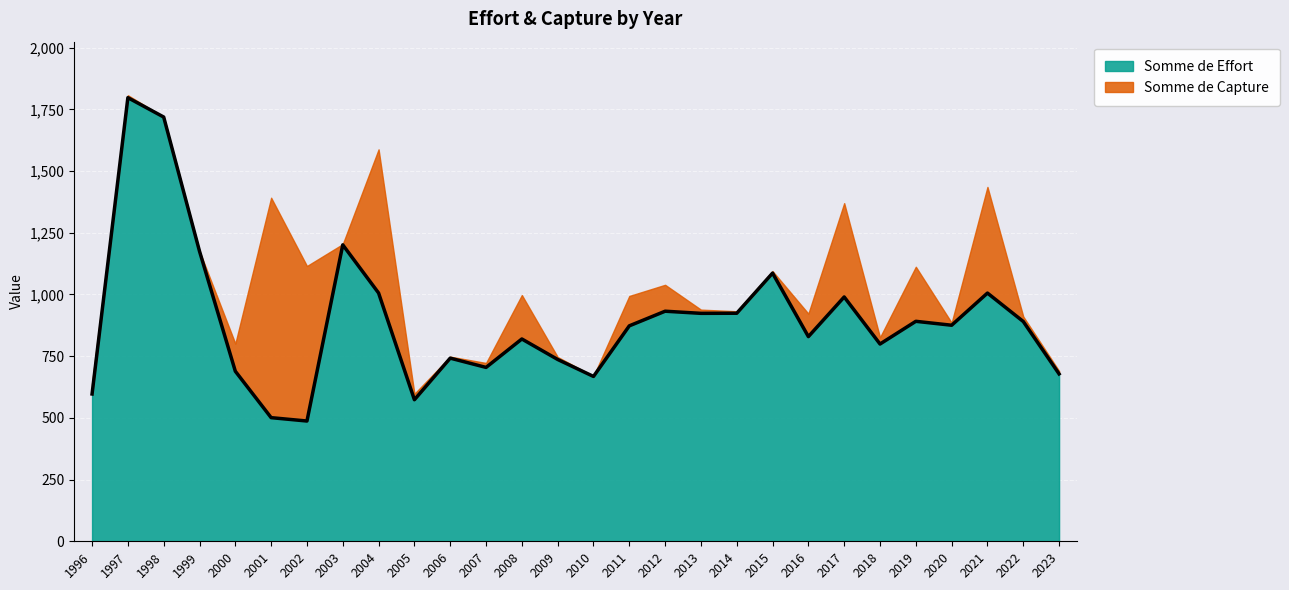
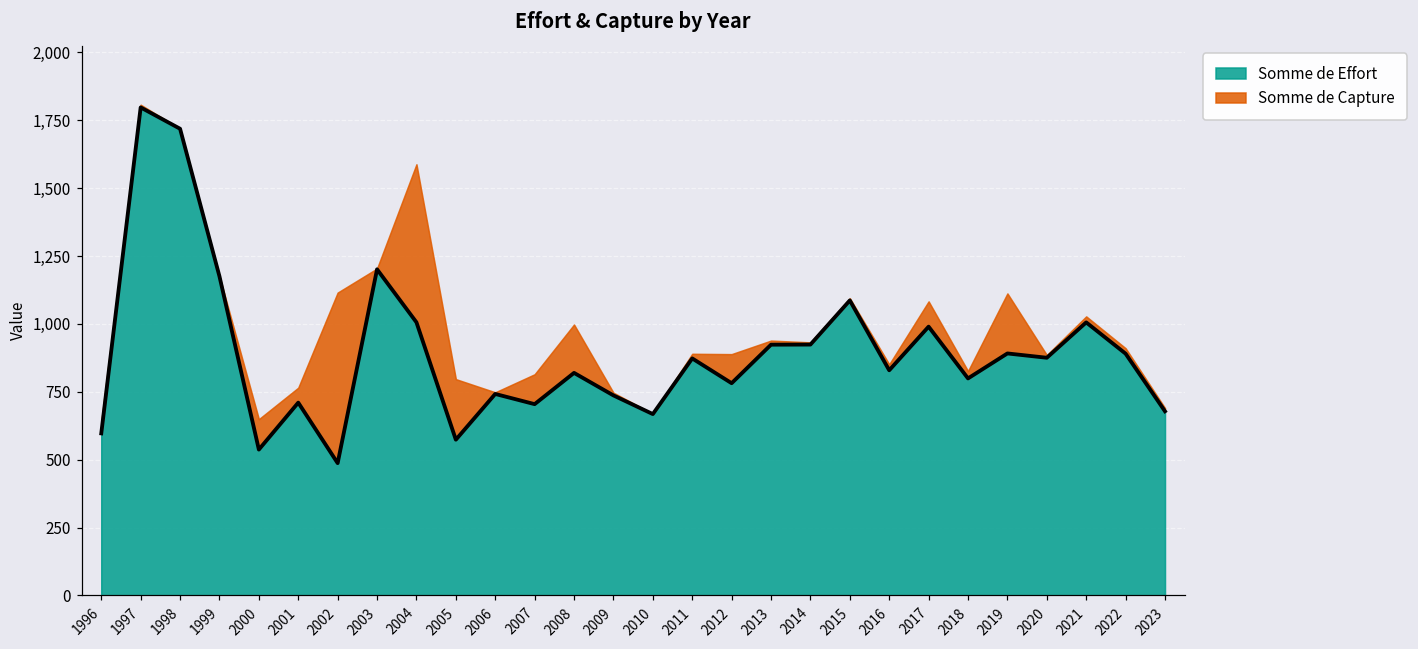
Somme de Effort, 2000: 690 -> 540
Somme de Effort, 2001: 500 -> 710
Somme de Capture, 2001: 890 -> 60
Somme de Capture, 2005: 20 -> 220
Somme de Capture, 2007: 20 -> 110
Somme de Capture, 2011: 120 -> 20
Somme de Effort, 2012: 930 -> 780
Somme de Capture, 2016: 90 -> 20
Somme de Capture, 2017: 380 -> 90
Somme de Capture, 2021: 430 -> 20
